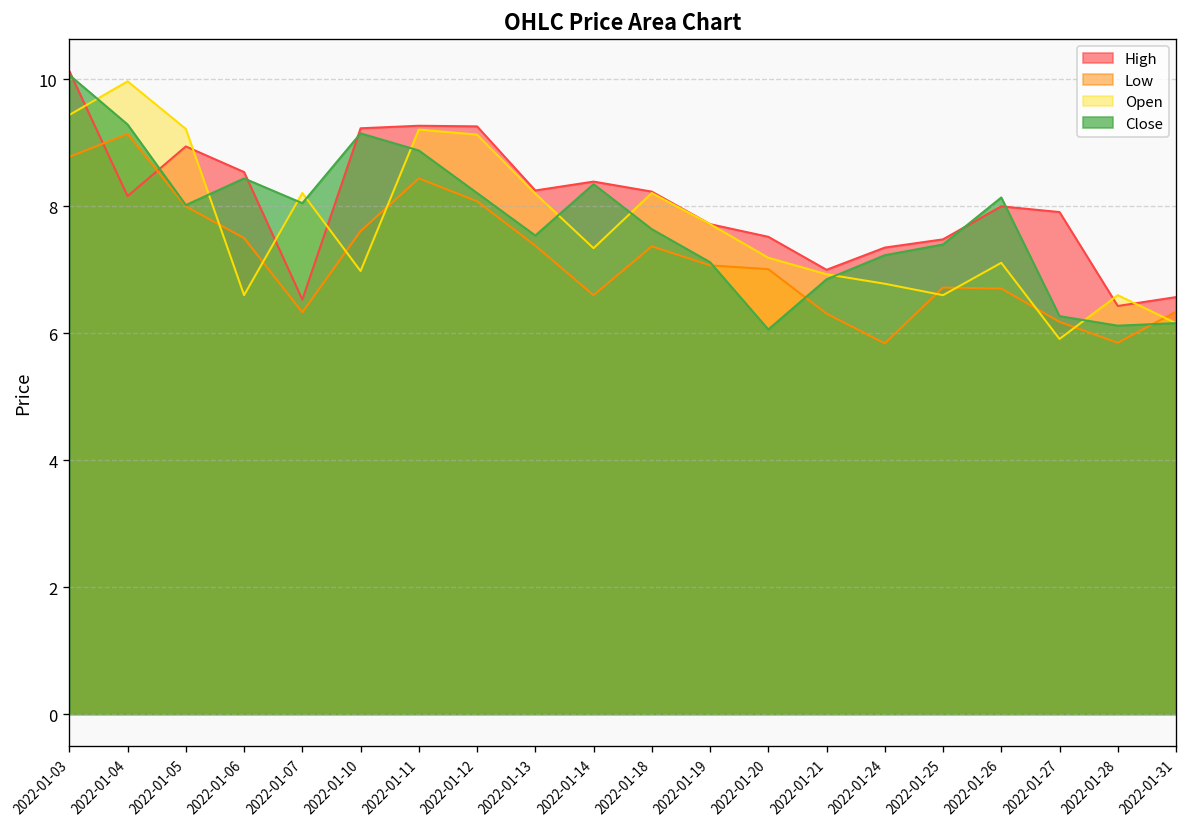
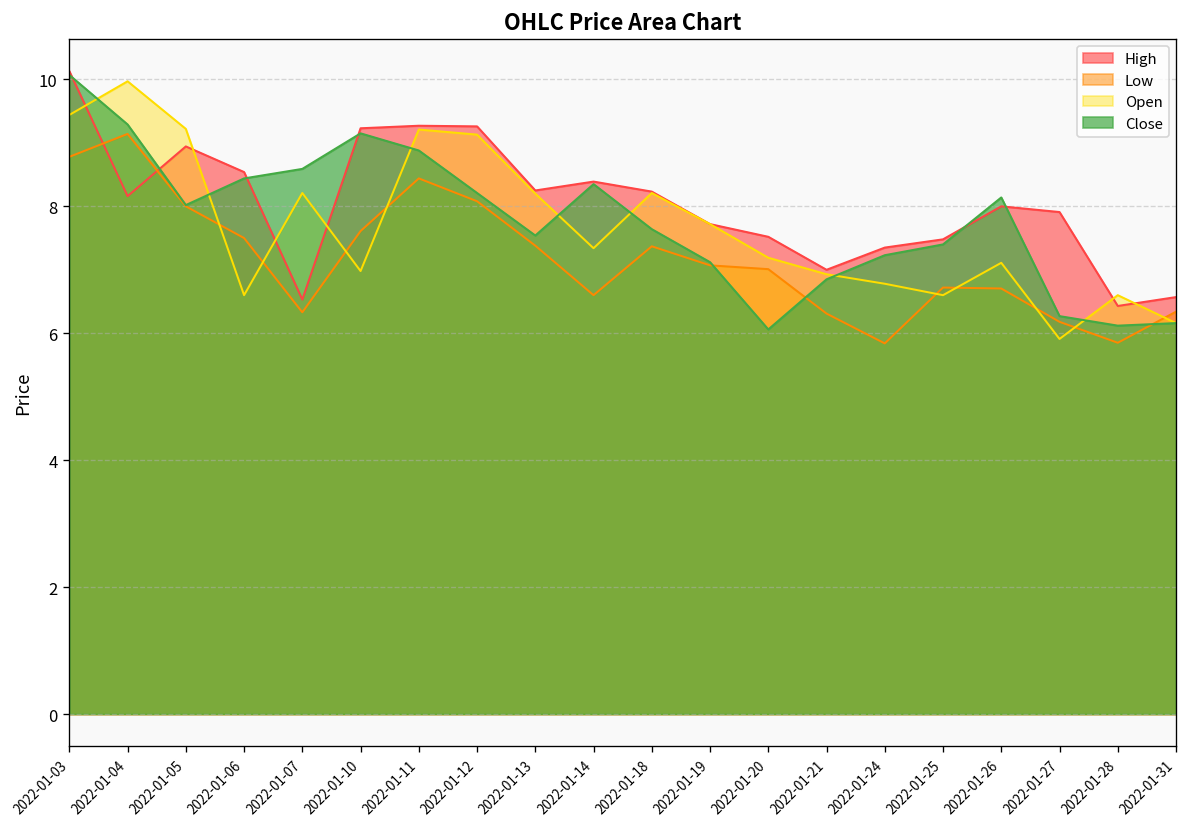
Close, 2022-01-07: 8.1 -> 8.6
